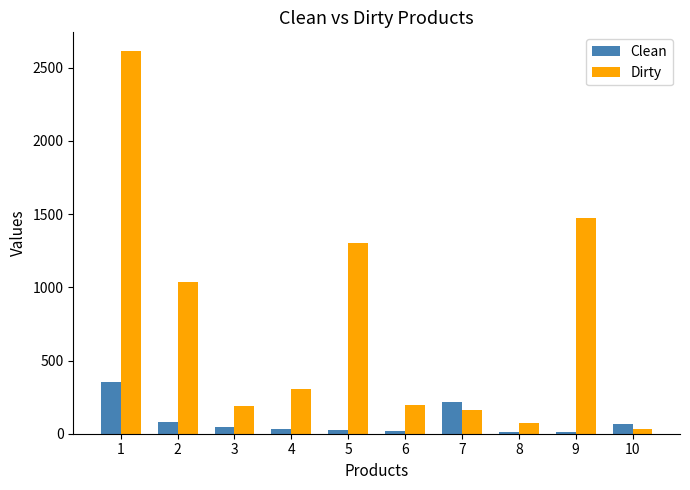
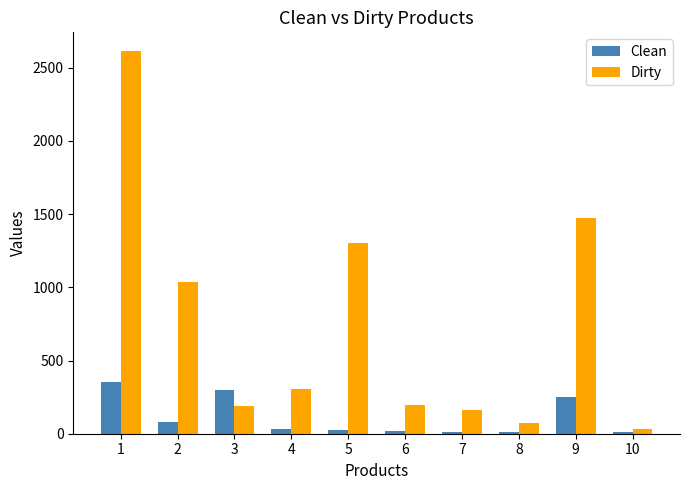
Clean, 3: 40 -> 300
Clean, 7: 210 -> 10
Clean, 9: 10 -> 250
Clean, 10: 70 -> 10
